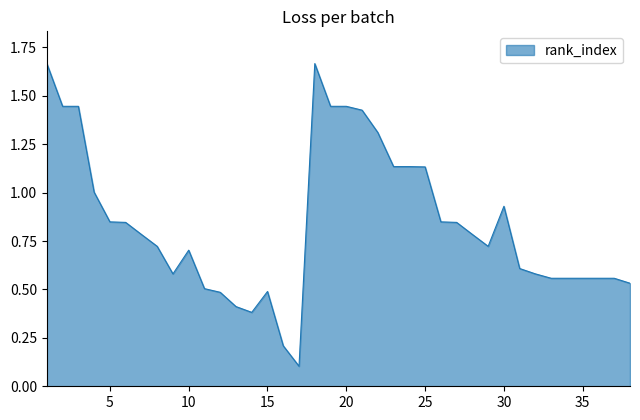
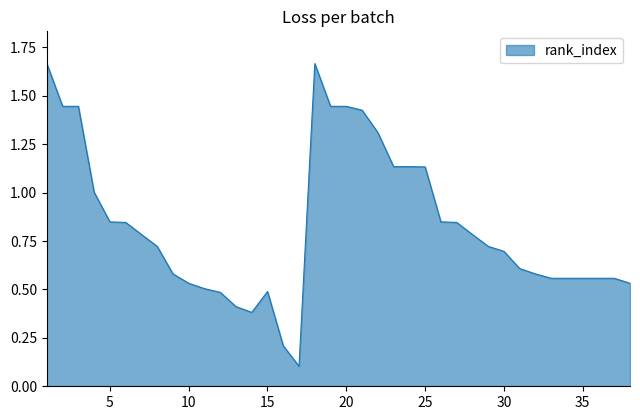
10: 0.70 -> 0.53
30: 0.93 -> 0.70
